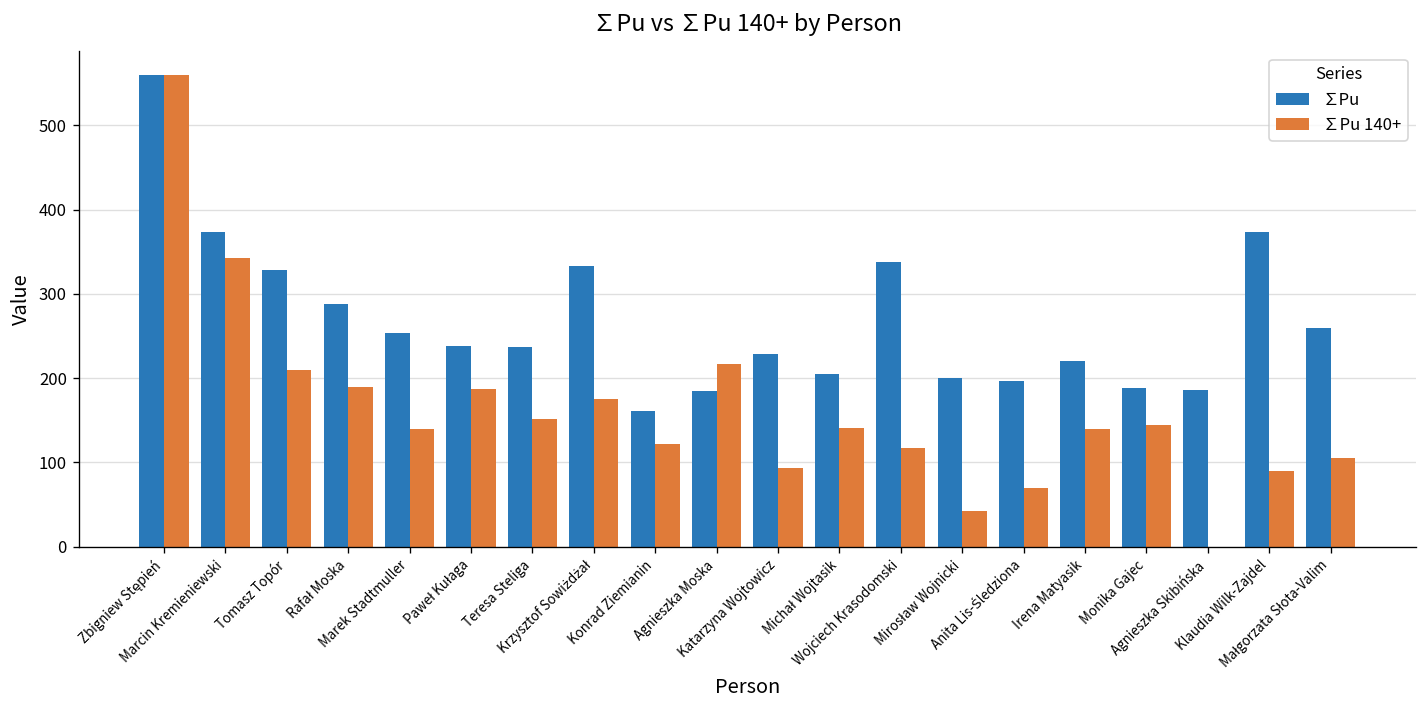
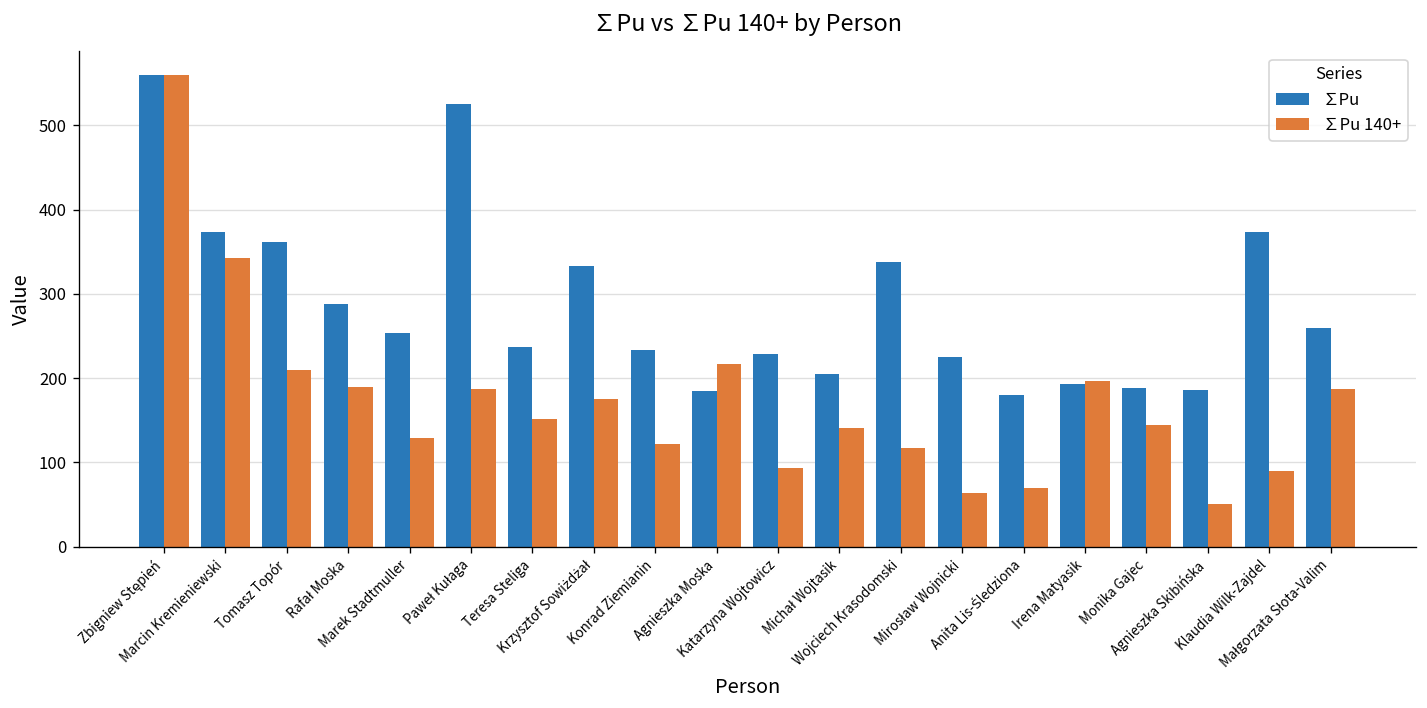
∑Pu, Tomasz Topór: 330 -> 360
∑Pu 140+, Marek Stadtmuller: 140 -> 130
∑Pu, Paweł Kułaga: 240 -> 530
∑Pu, Konrad Ziemianin: 160 -> 230
∑Pu, Mirosław Wojnicki: 200 -> 230
∑Pu 140+, Mirosław Wojnicki: 40 -> 60
∑Pu, Anita Lis-Śledziona: 200 -> 180
∑Pu, Irena Matyasik: 220 -> 190
∑Pu 140+, Irena Matyasik: 140 -> 200
∑Pu 140+, Agnieszka Skibińska: 0 -> 50
∑Pu 140+, Małgorzata Słota-Valim: 110 -> 190
